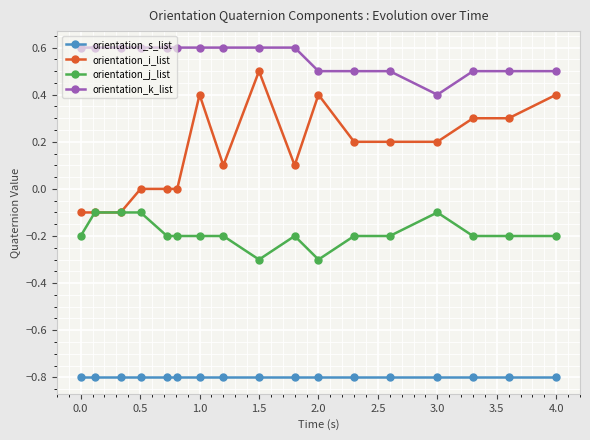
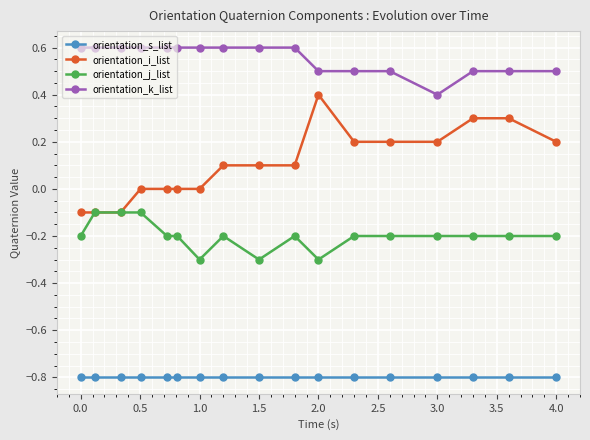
orientation_i_list, 1.0: 0.4 -> 0.0
orientation_j_list, 1.0: -0.2 -> -0.3
orientation_i_list, 1.5: 0.5 -> 0.1
orientation_j_list, 3.0: -0.1 -> -0.2
orientation_i_list, 4.0: 0.4 -> 0.2
